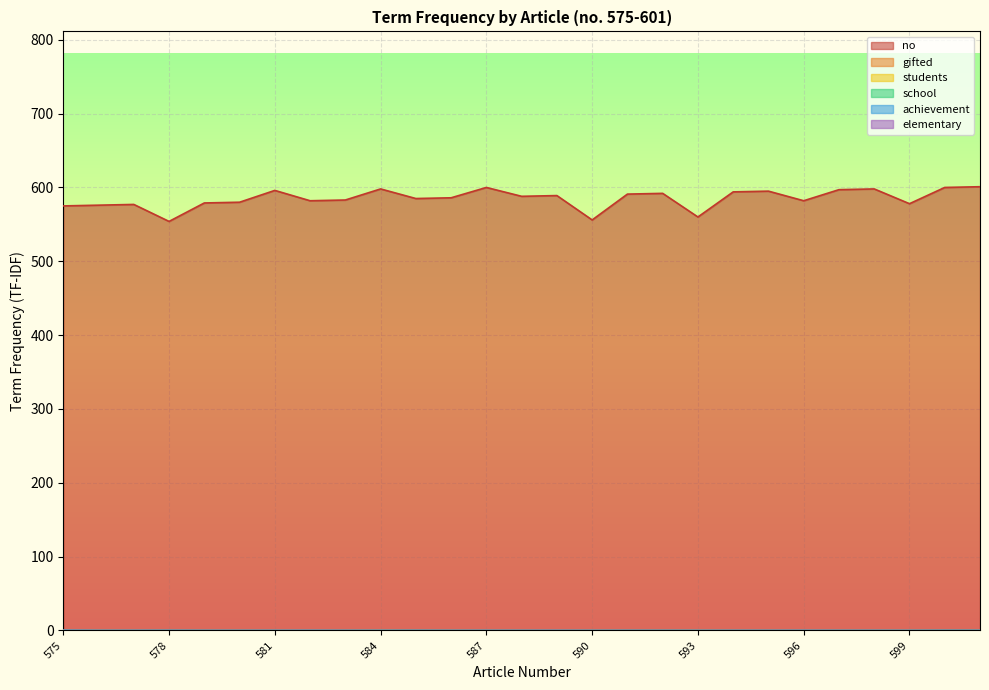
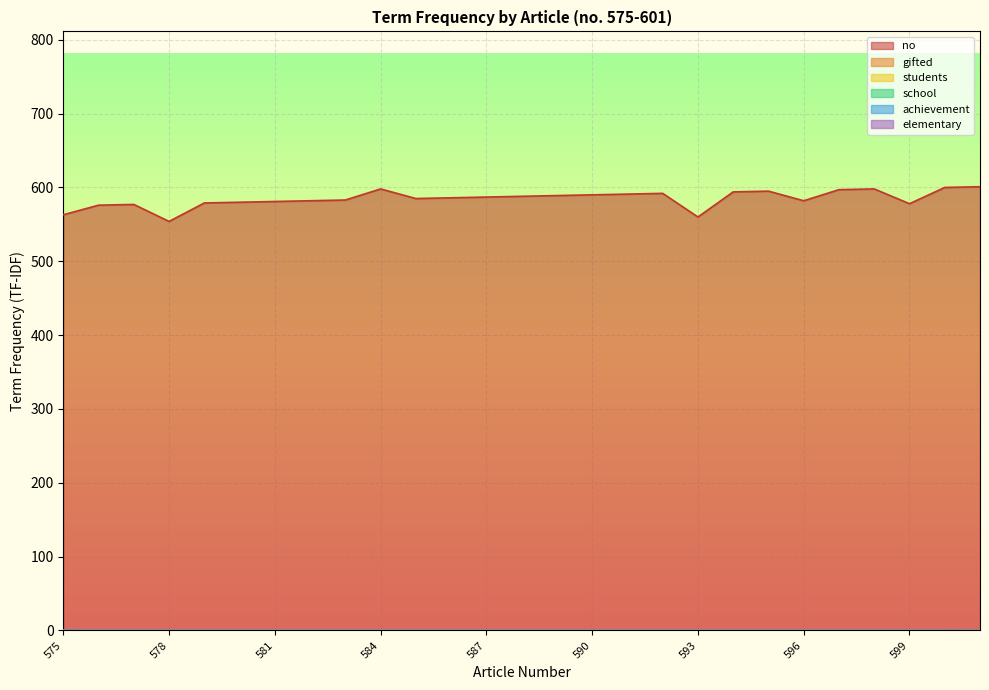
no, 575: 580 -> 560
no, 581: 600 -> 580
no, 587: 600 -> 590
no, 590: 560 -> 590
